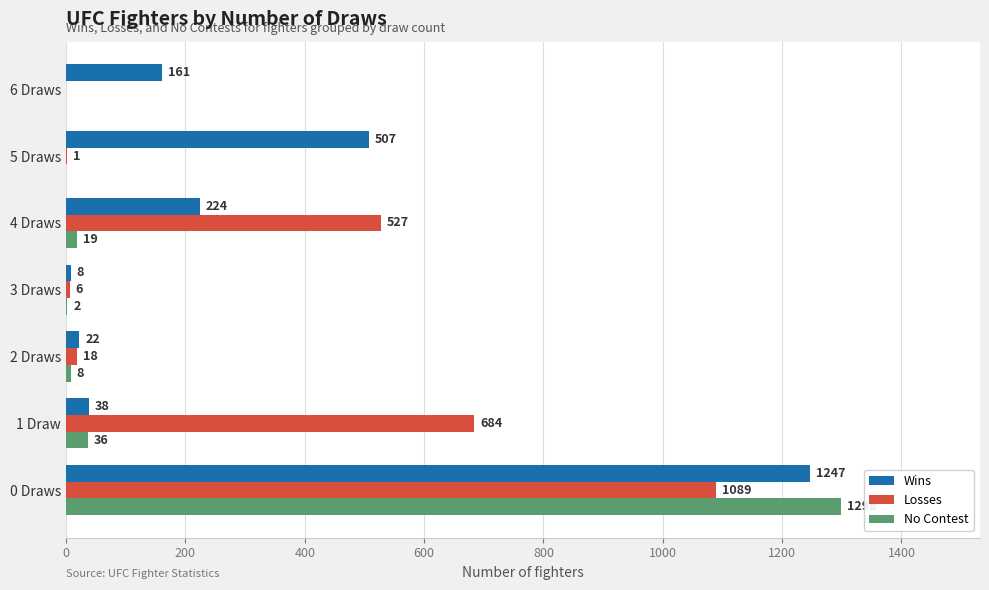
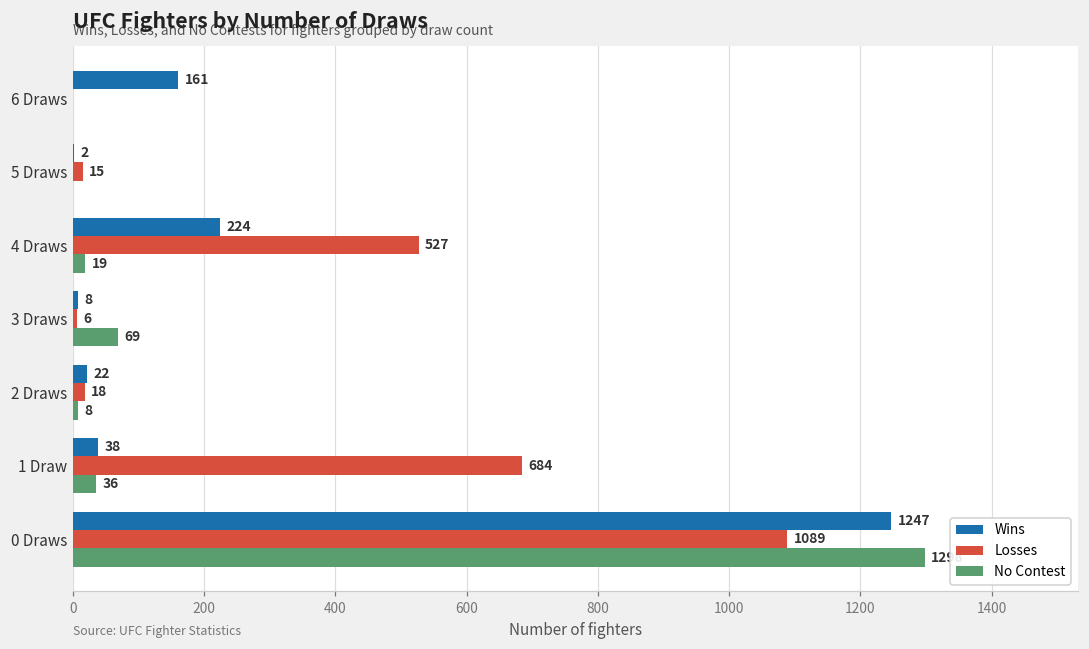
Wins, 5 Draws: 507 -> 2
Losses, 5 Draws: 1 -> 15
No Contest, 3 Draws: 2 -> 69
